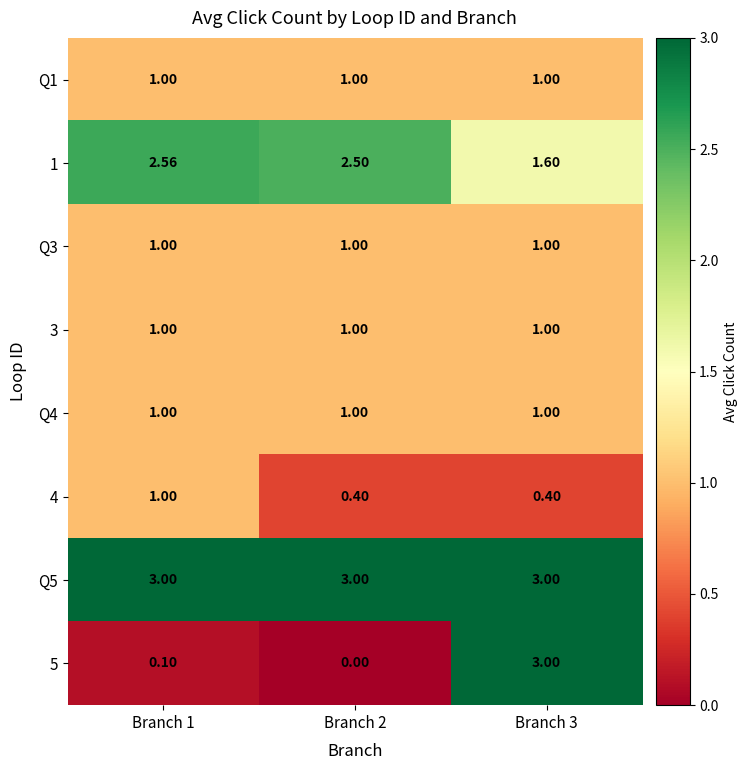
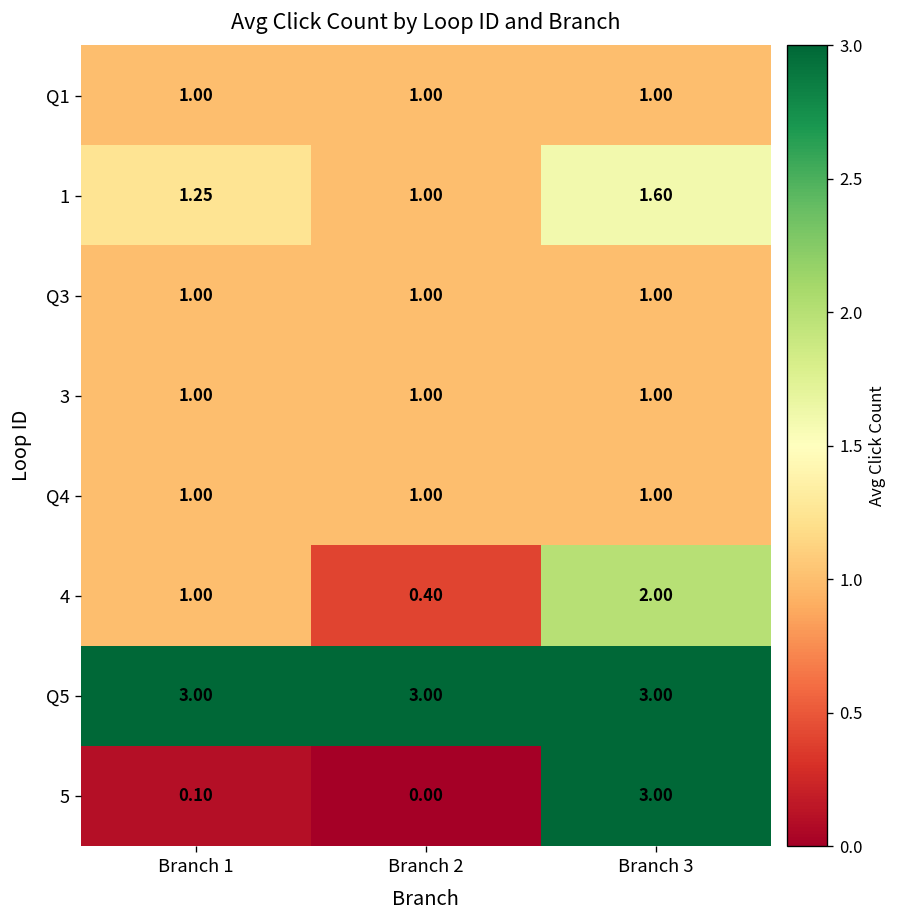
1, Branch 1: 2.56 -> 1.25
1, Branch 2: 2.50 -> 1.00
4, Branch 3: 0.40 -> 2.00
